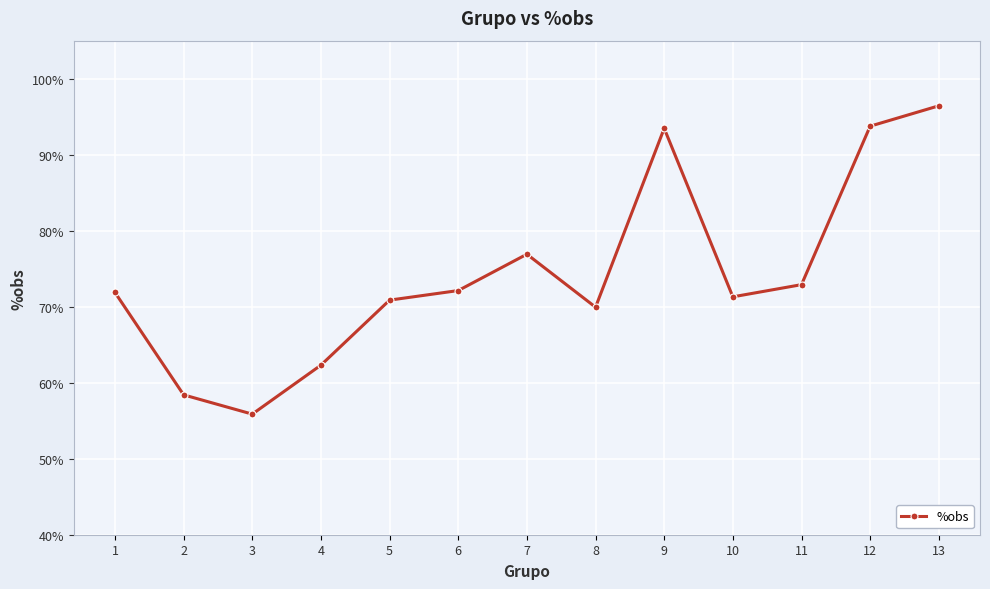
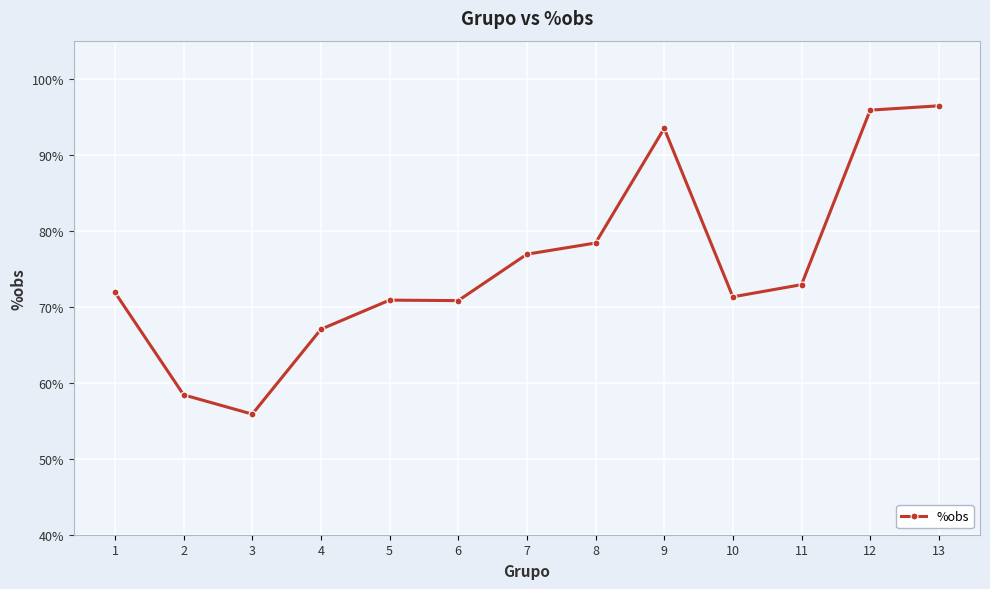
4: 62% -> 67%
6: 72% -> 71%
8: 70% -> 78%
12: 94% -> 96%
